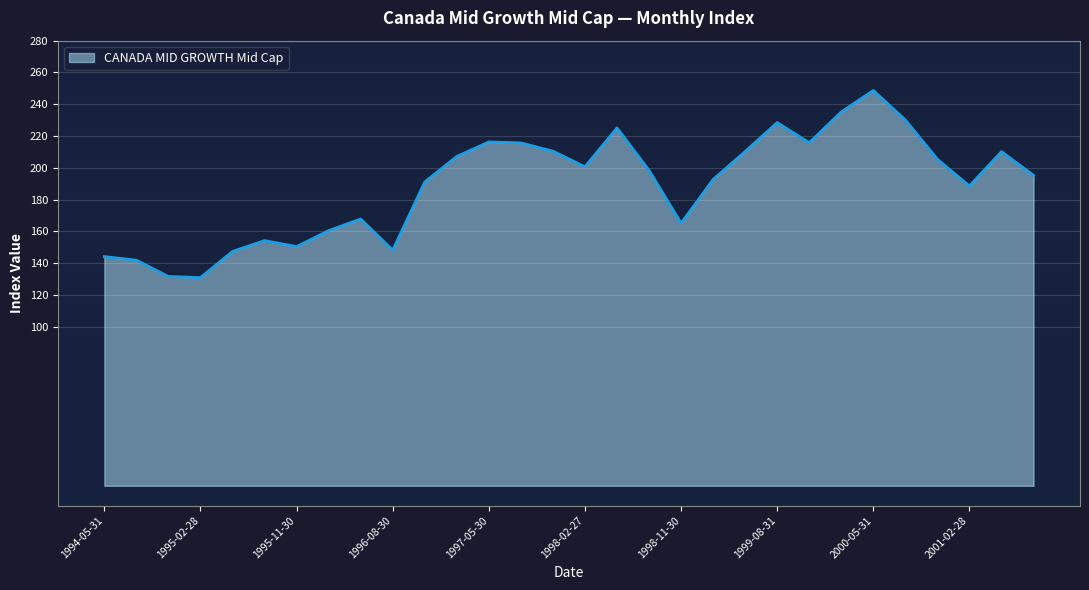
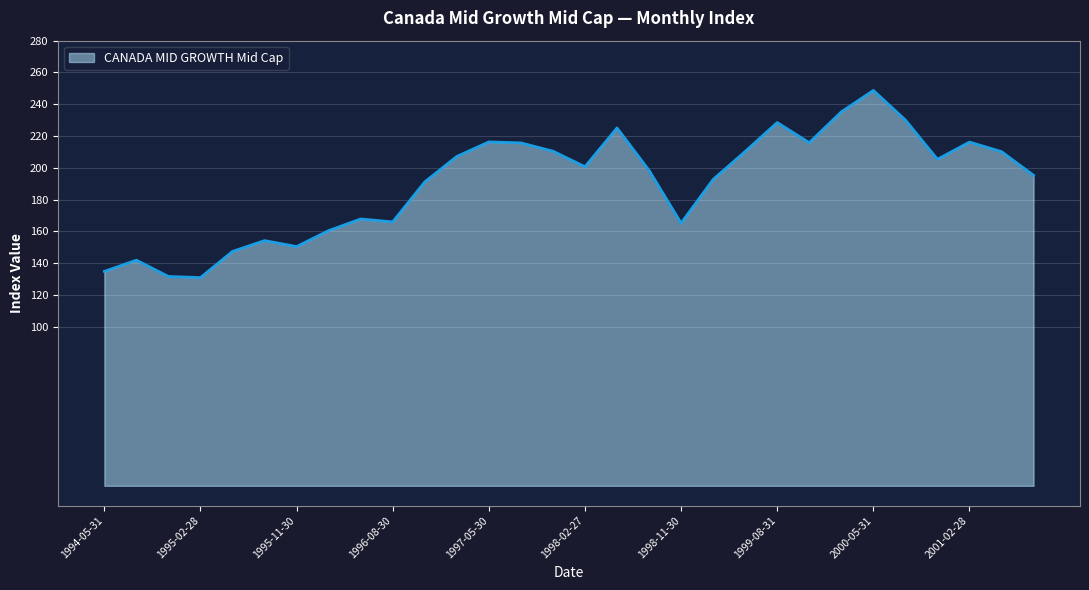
1994-05-31: 144 -> 135
1996-08-30: 148 -> 166
2001-02-28: 189 -> 216
